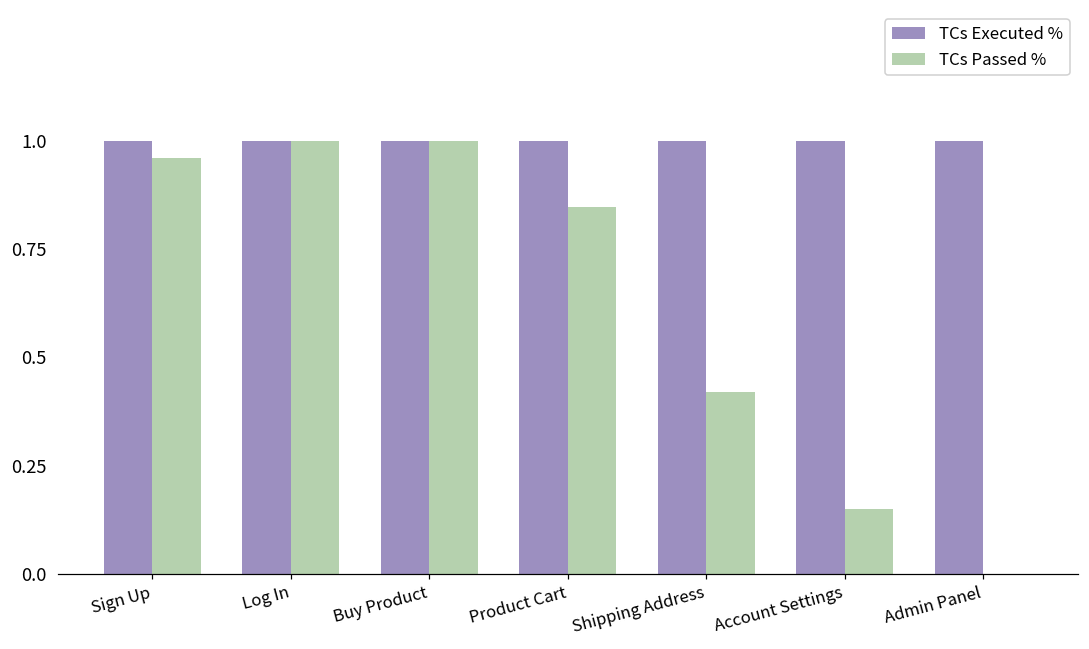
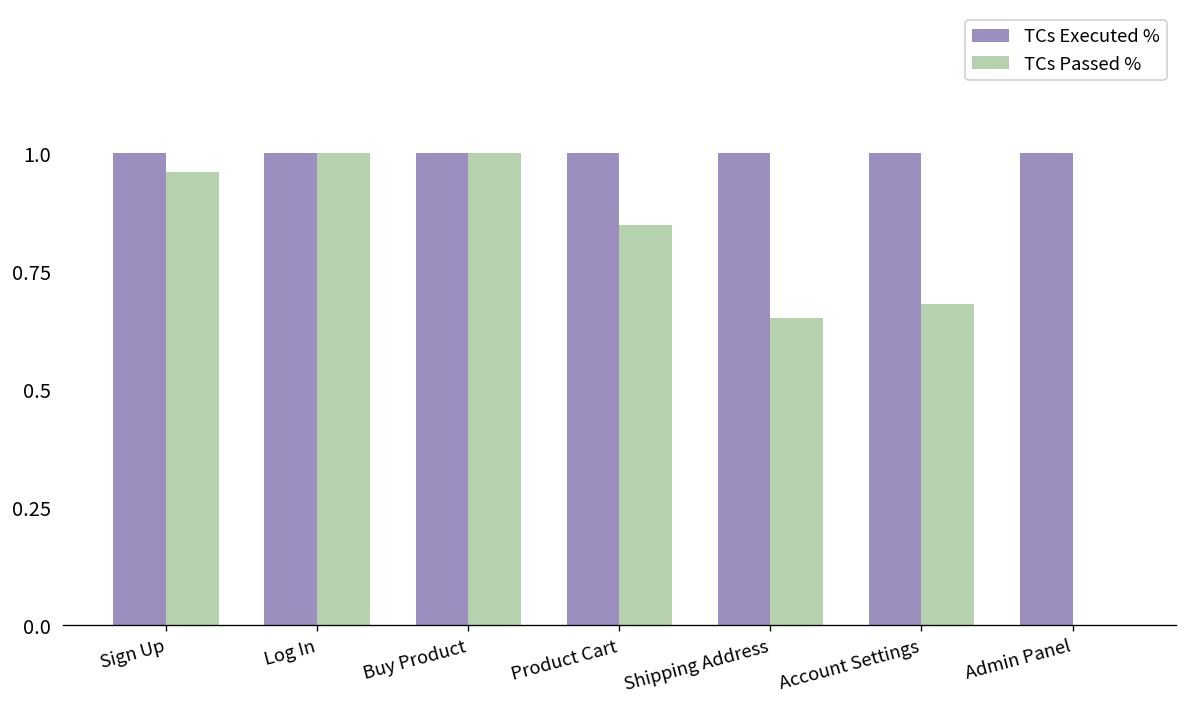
TCs Passed %, Shipping Address: 0.42 -> 0.65
TCs Passed %, Account Settings: 0.15 -> 0.68
